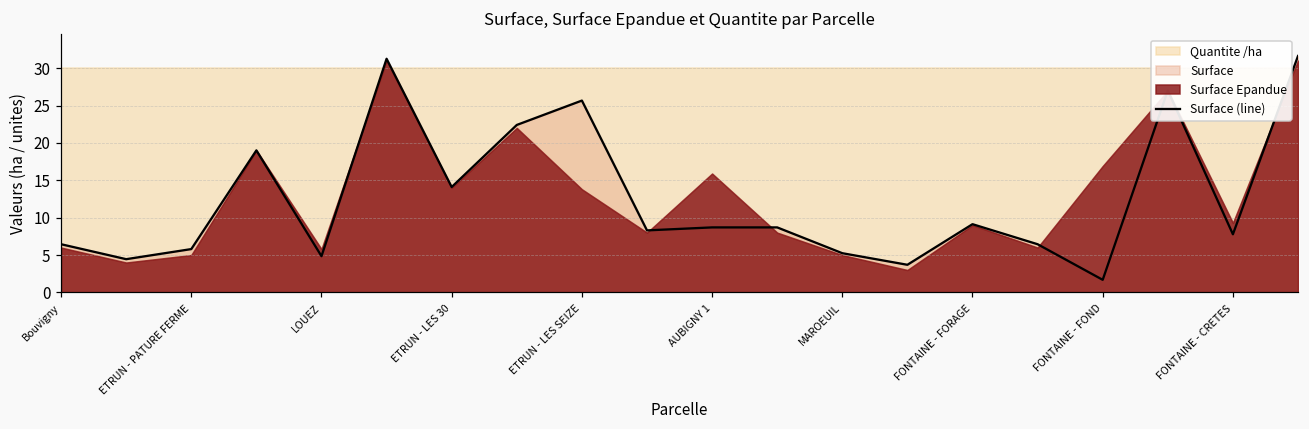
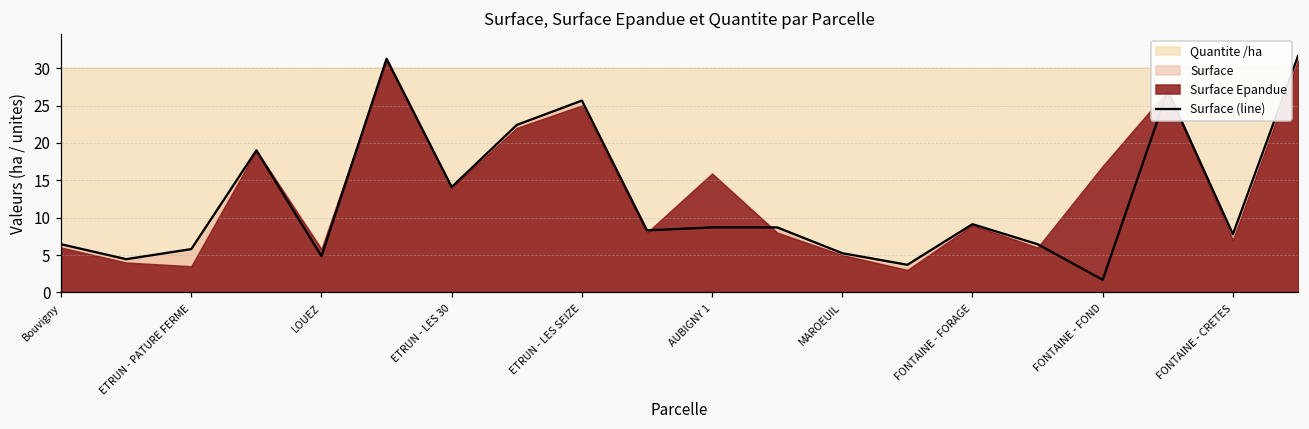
Surface Epandue, ETRUN - PATURE FERME: 5 -> 4
Surface Epandue, ETRUN - LES SEIZE: 14 -> 25
Surface Epandue, FONTAINE - CRETES: 9 -> 7
